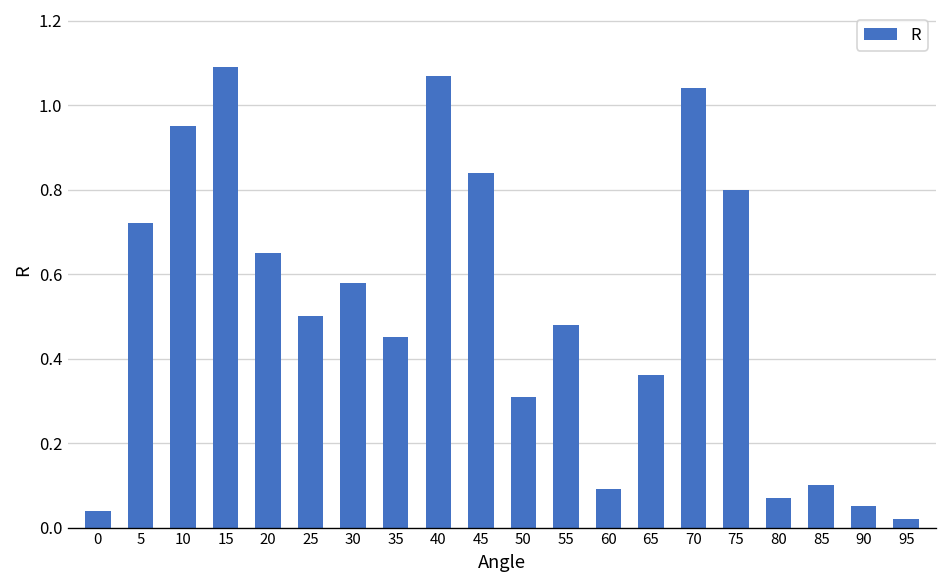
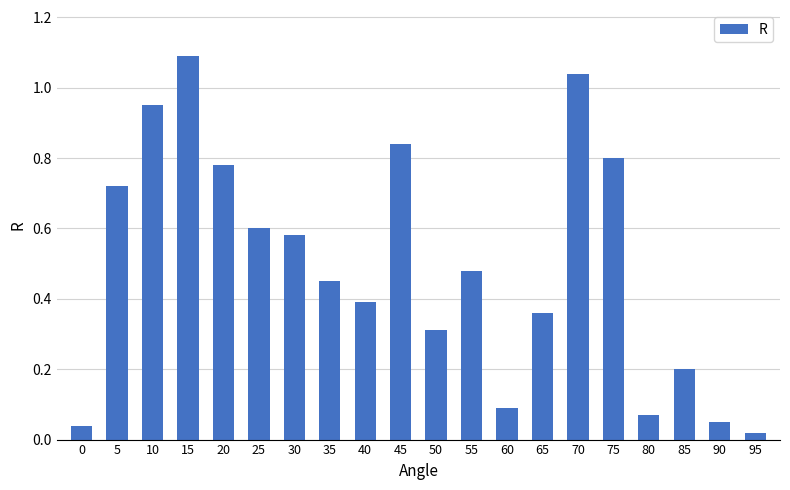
20: 0.65 -> 0.78
25: 0.5 -> 0.6
40: 1.07 -> 0.39
85: 0.1 -> 0.2
